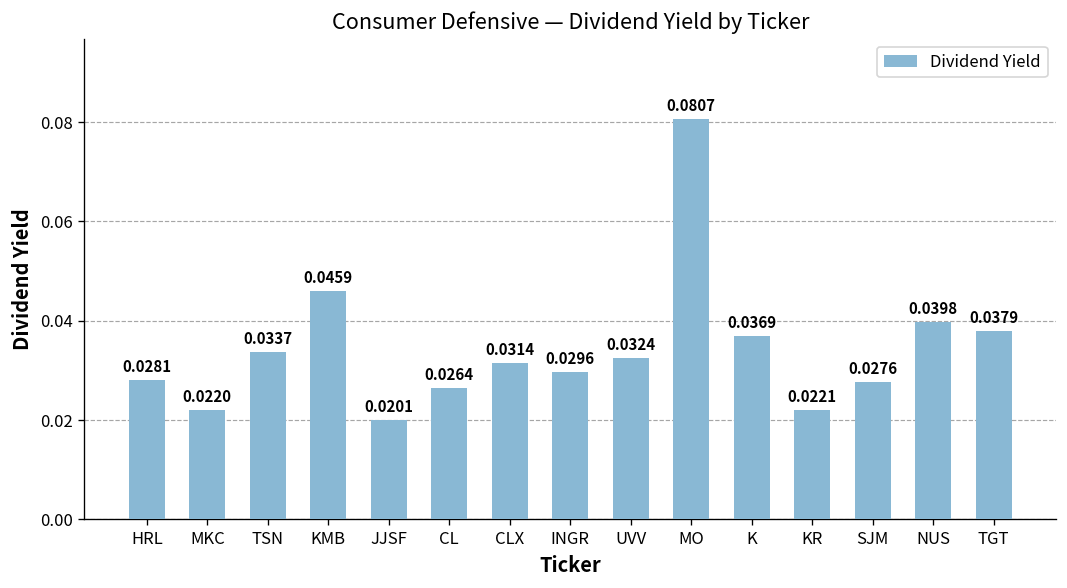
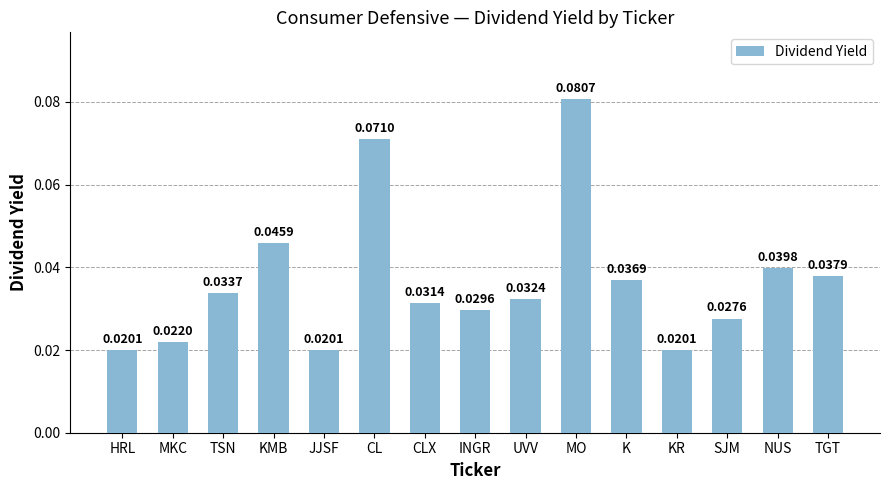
HRL: 0.0281 -> 0.0201
CL: 0.0264 -> 0.0710
KR: 0.0221 -> 0.0201
